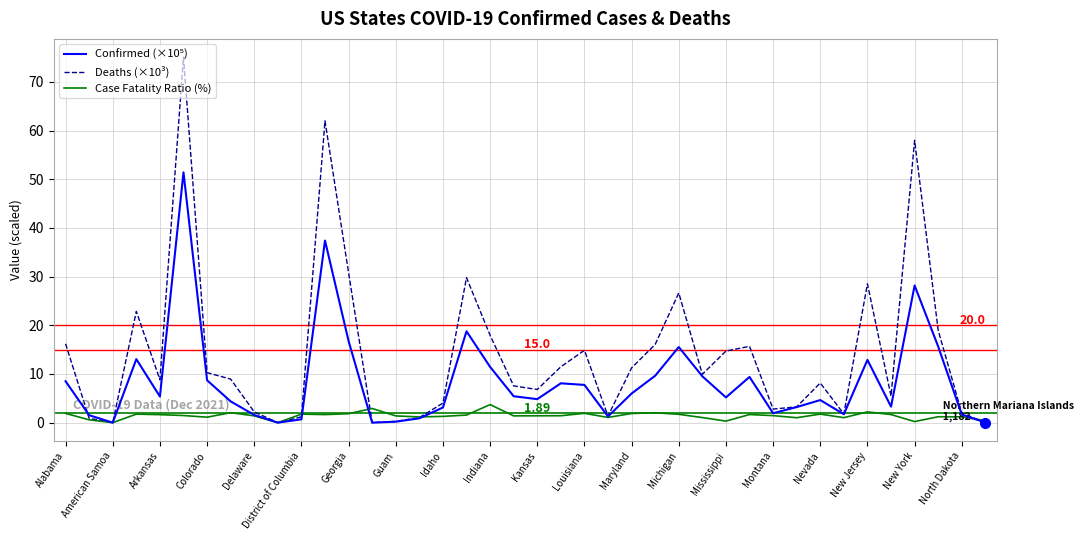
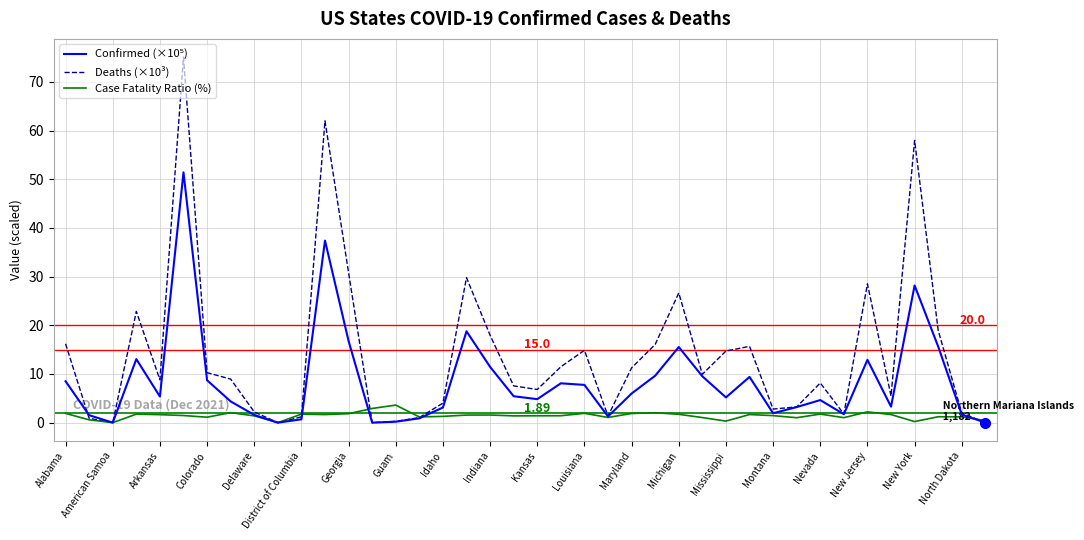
Case Fatality Ratio (%), Guam: 1 -> 4
Case Fatality Ratio (%), Indiana: 4 -> 2
